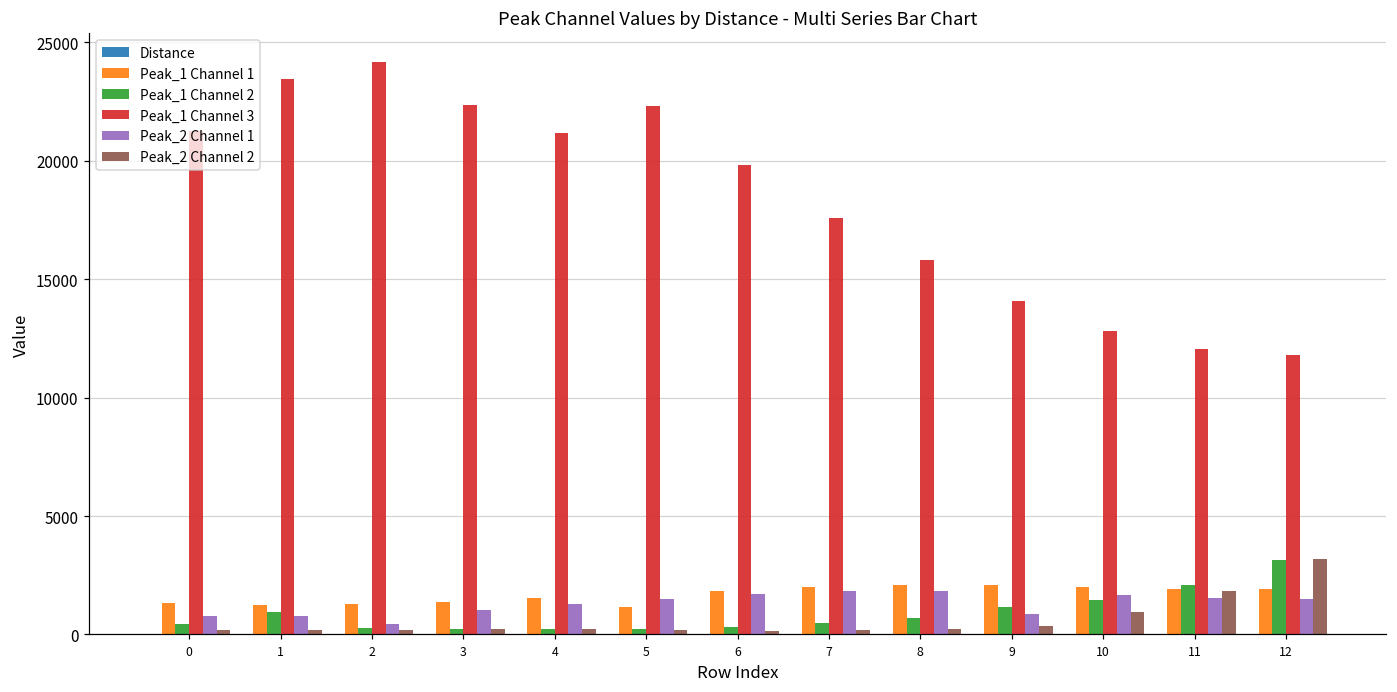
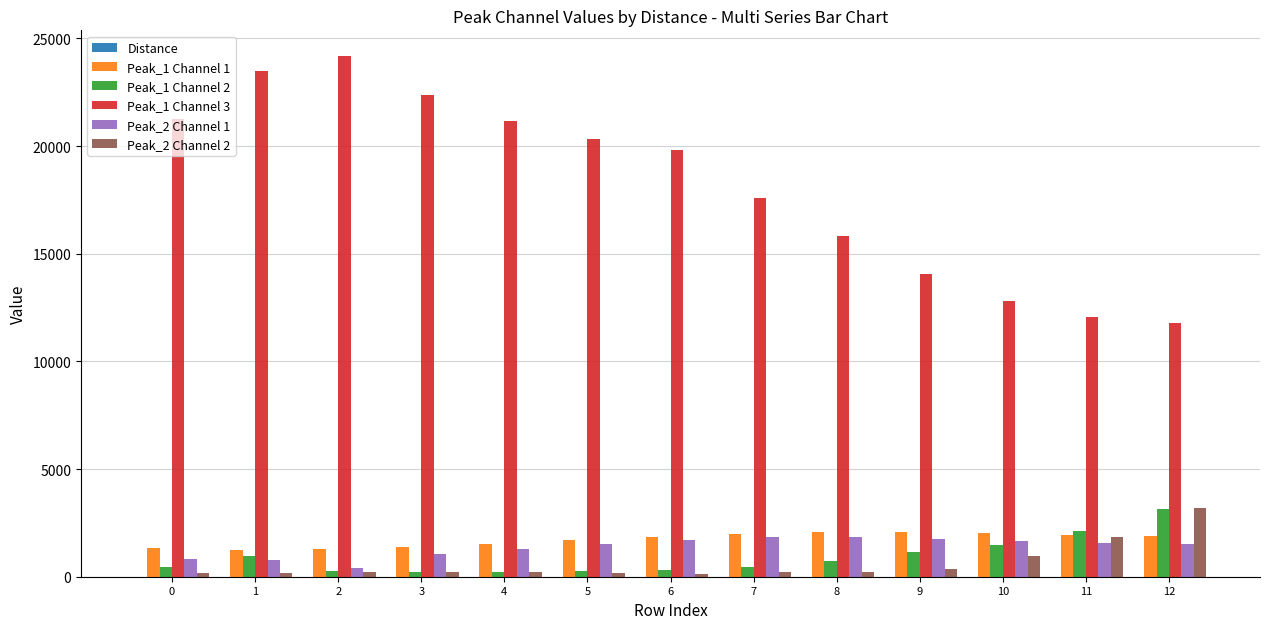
Peak_1 Channel 1, 5: 1200 -> 1700
Peak_1 Channel 3, 5: 22300 -> 20300
Peak_2 Channel 1, 9: 900 -> 1800
